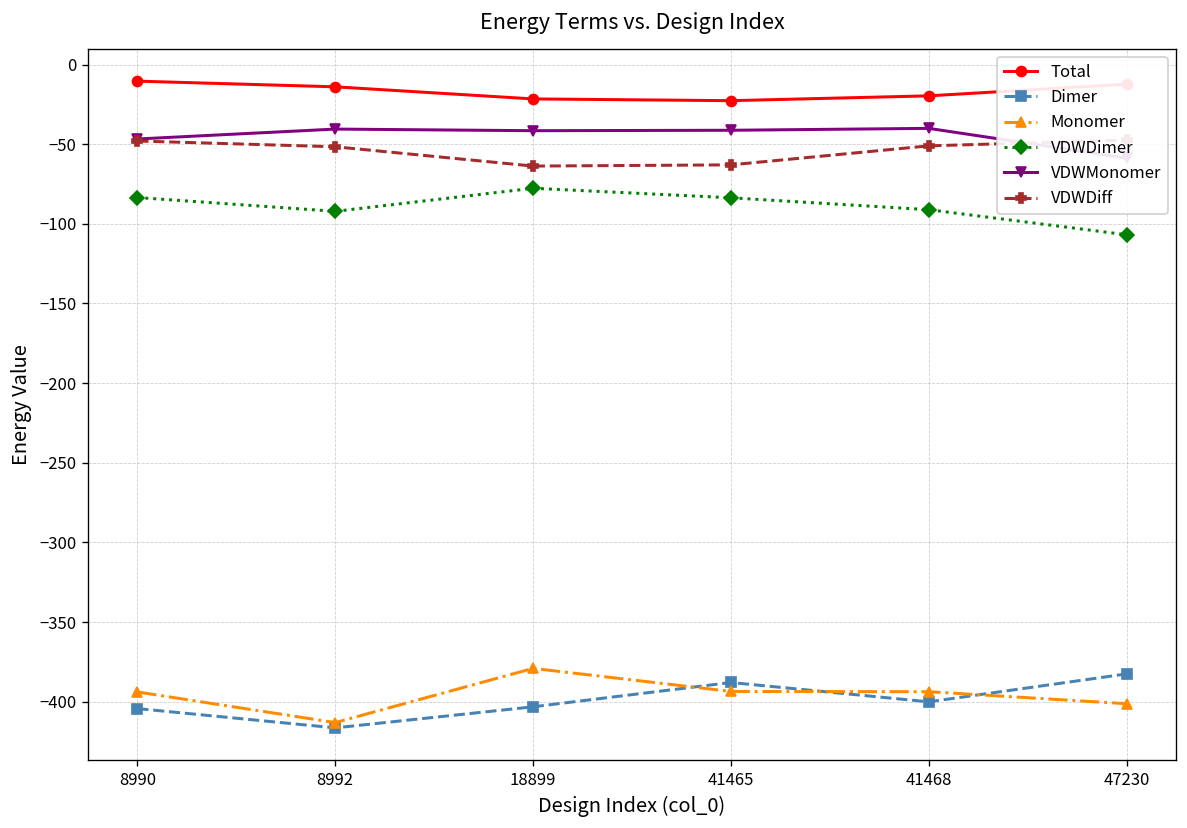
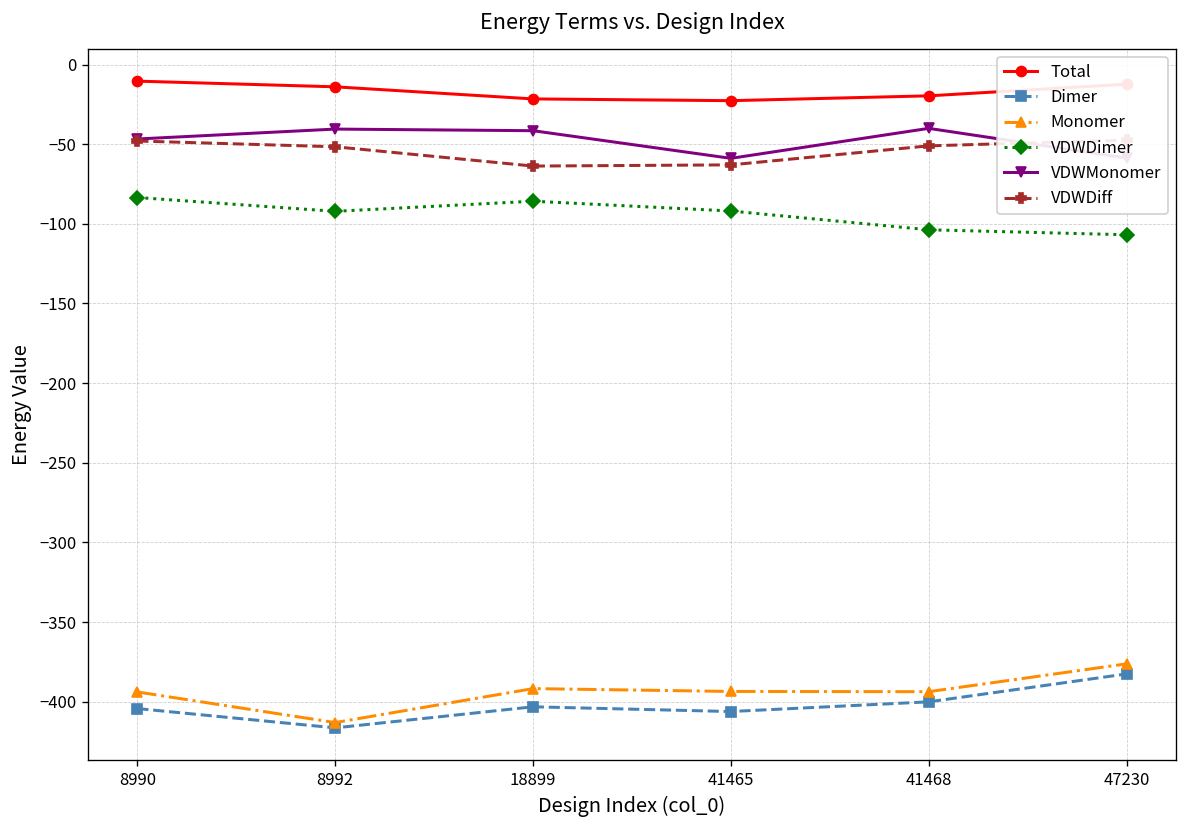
Monomer, 18899: -379 -> -392
VDWDimer, 18899: -78 -> -86
Dimer, 41465: -388 -> -406
VDWDimer, 41465: -84 -> -92
VDWMonomer, 41465: -41 -> -59
VDWDimer, 41468: -91 -> -104
Monomer, 47230: -401 -> -376
